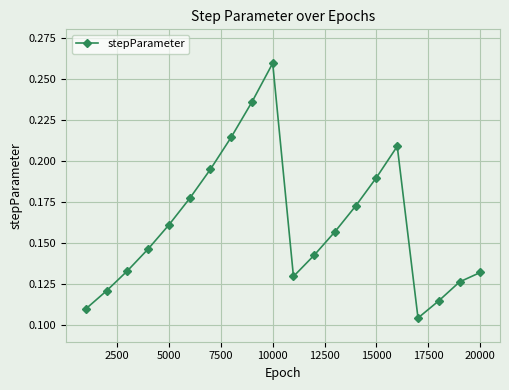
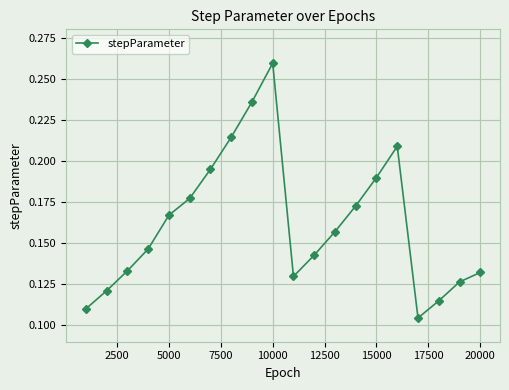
5000: 0.161 -> 0.167
